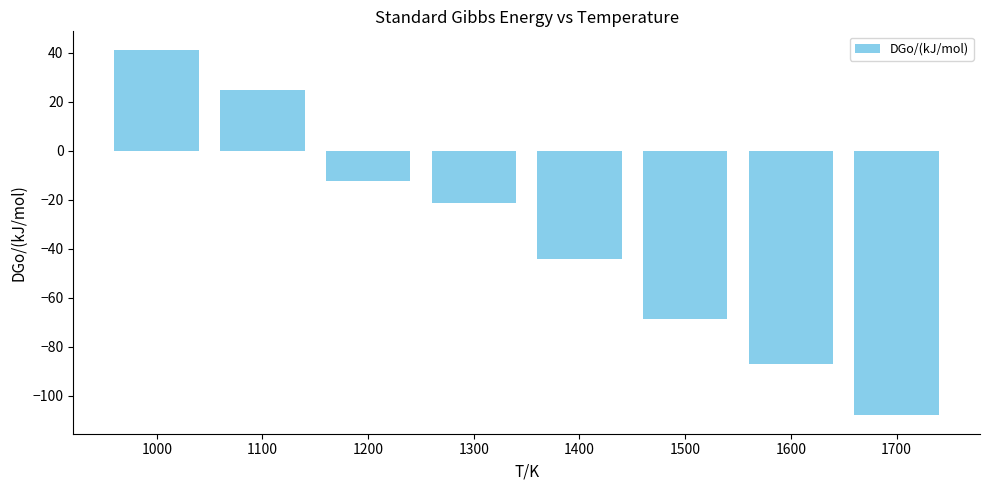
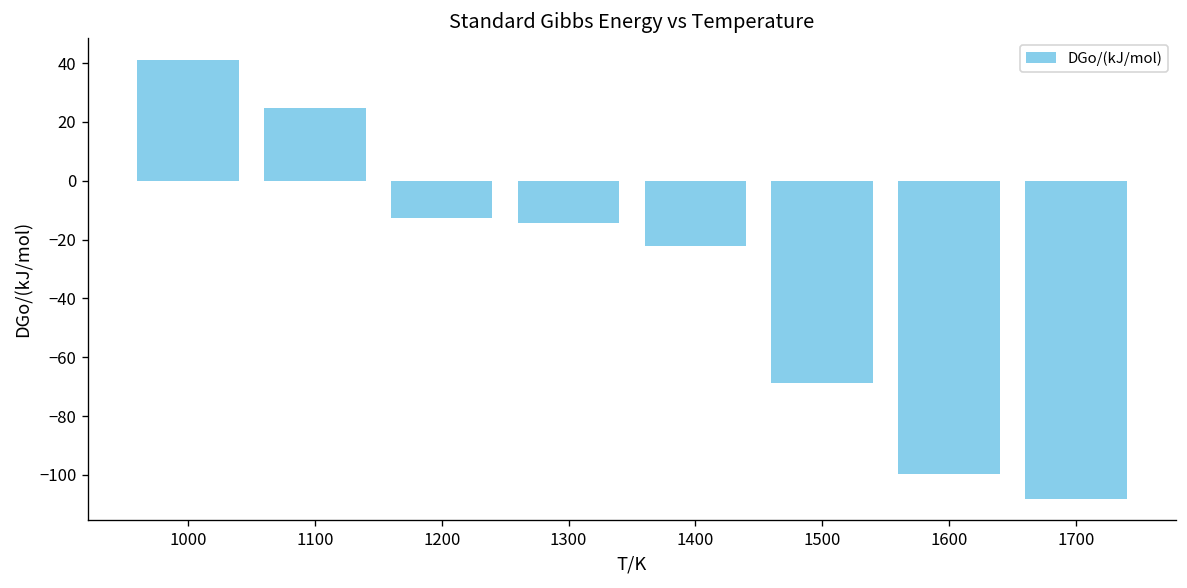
1300: -21 -> -15
1400: -44 -> -22
1600: -87 -> -100
